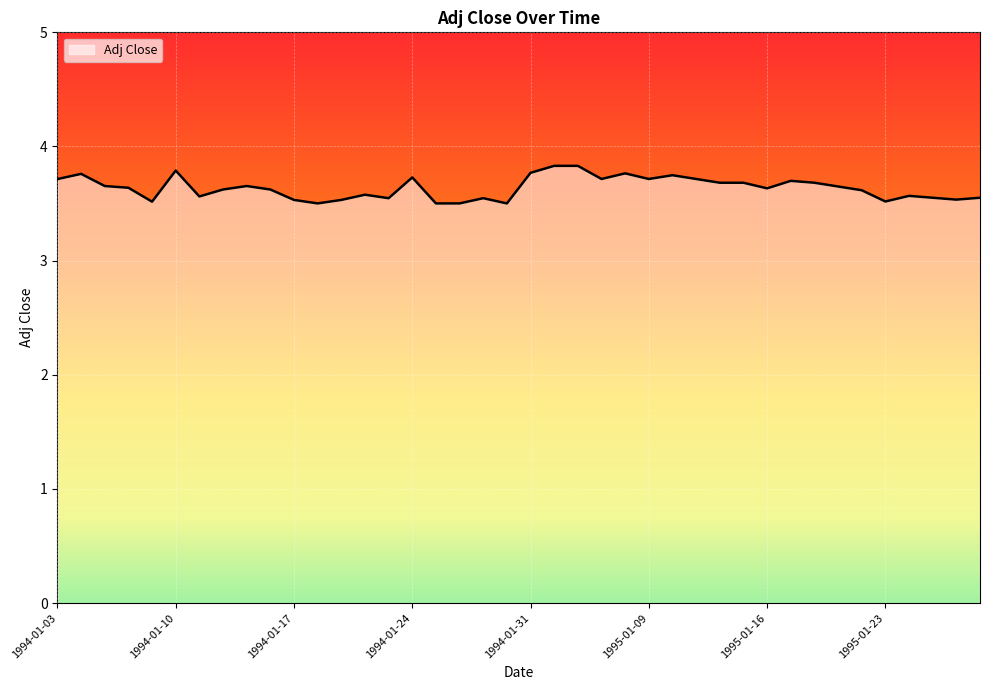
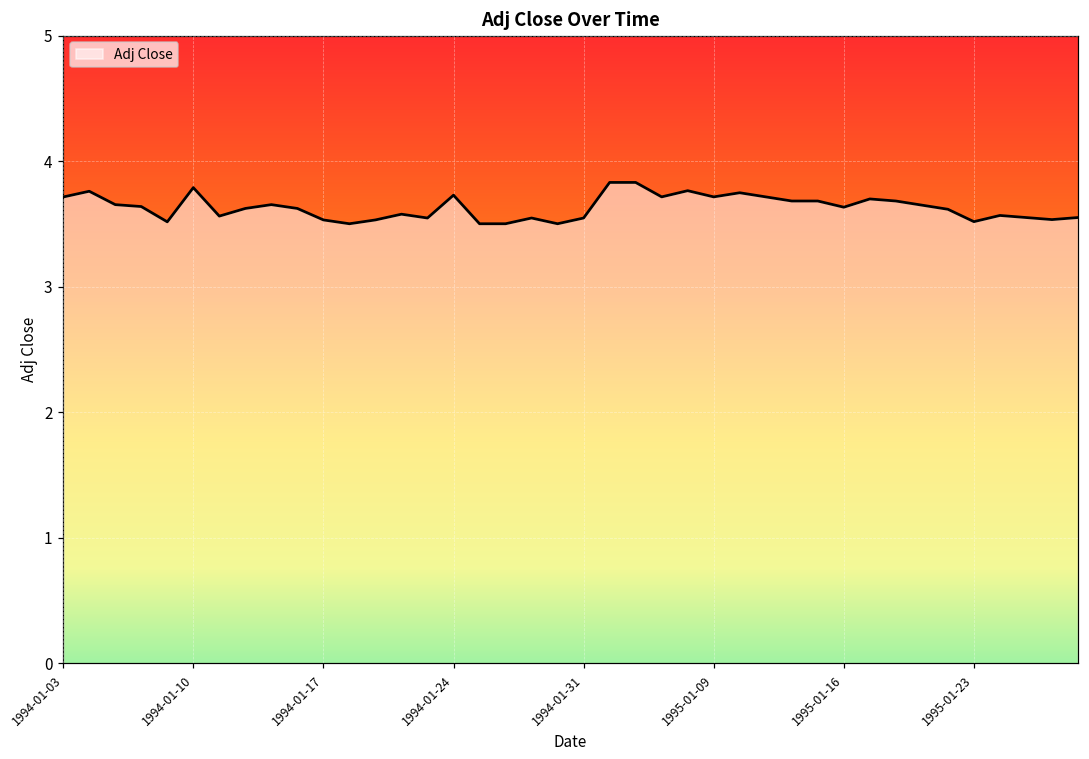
1994-01-31: 3.77 -> 3.55
